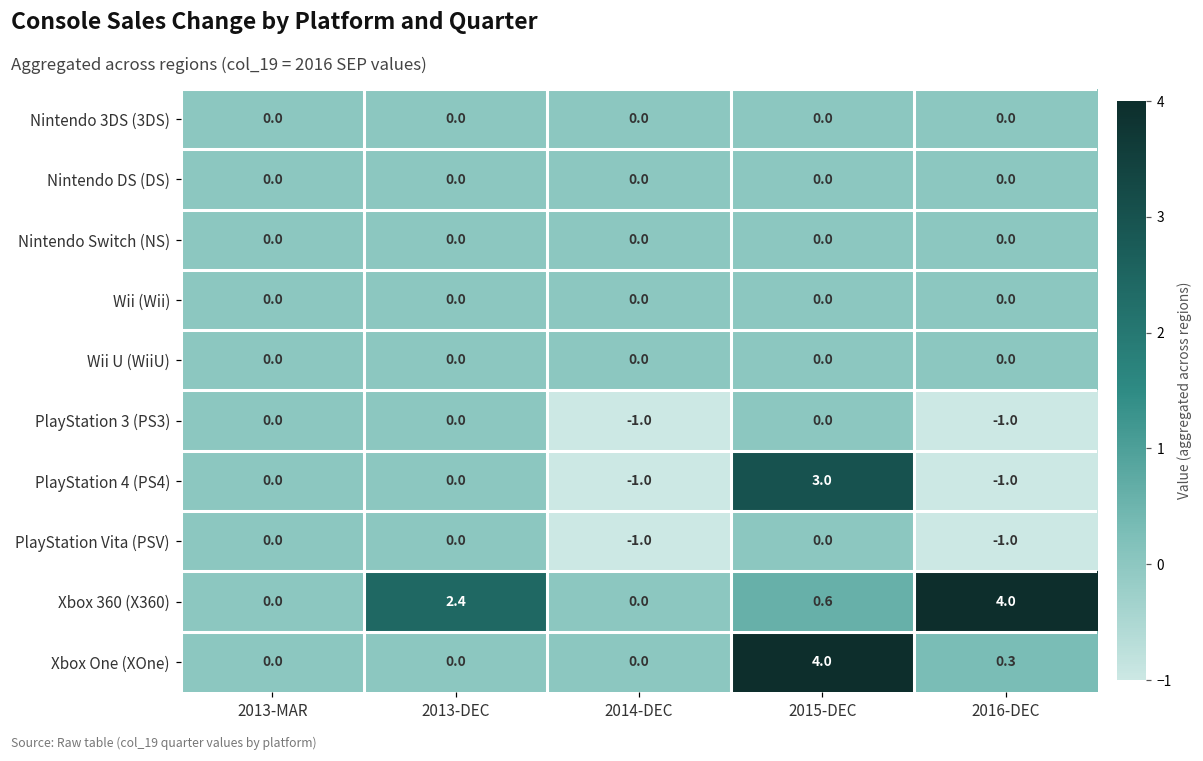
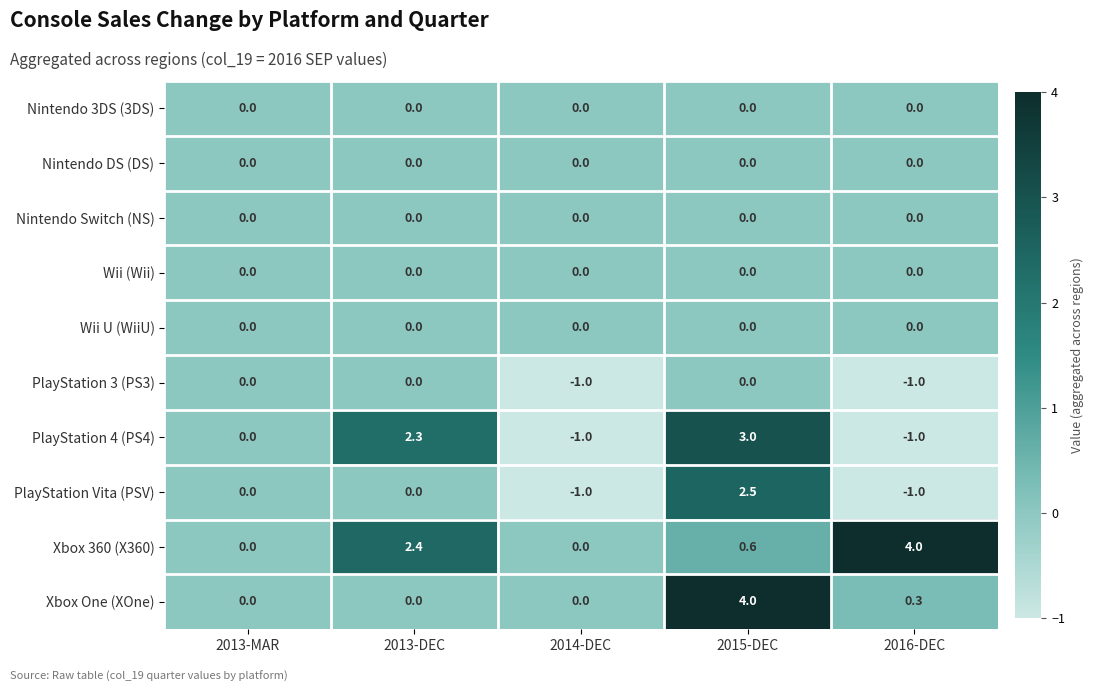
PlayStation 4 (PS4), 2013-DEC: 0.0 -> 2.3
PlayStation Vita (PSV), 2015-DEC: 0.0 -> 2.5
